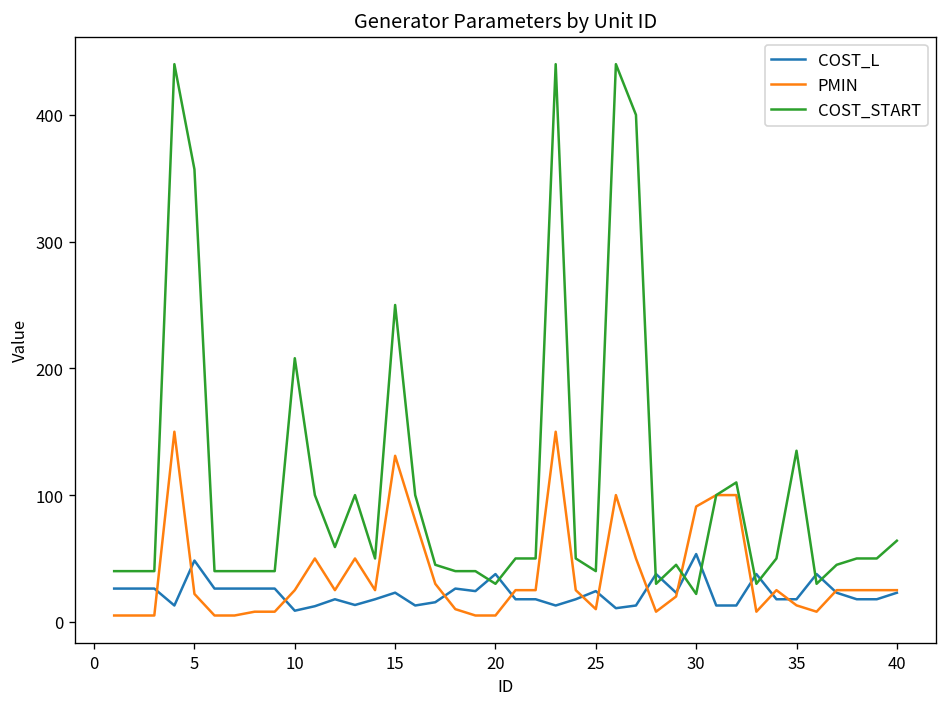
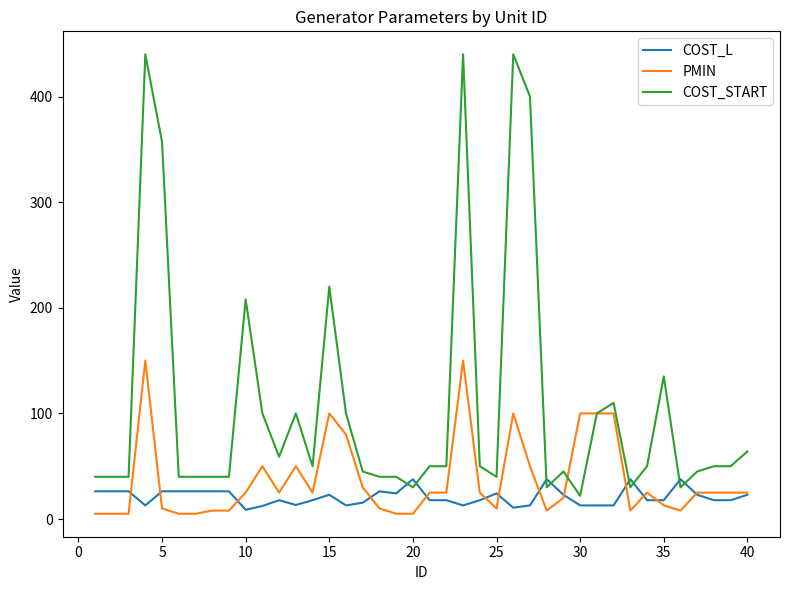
COST_L, 5: 48 -> 26
PMIN, 5: 22 -> 10
PMIN, 15: 131 -> 100
COST_START, 15: 250 -> 220
COST_L, 30: 53 -> 13
PMIN, 30: 91 -> 100
